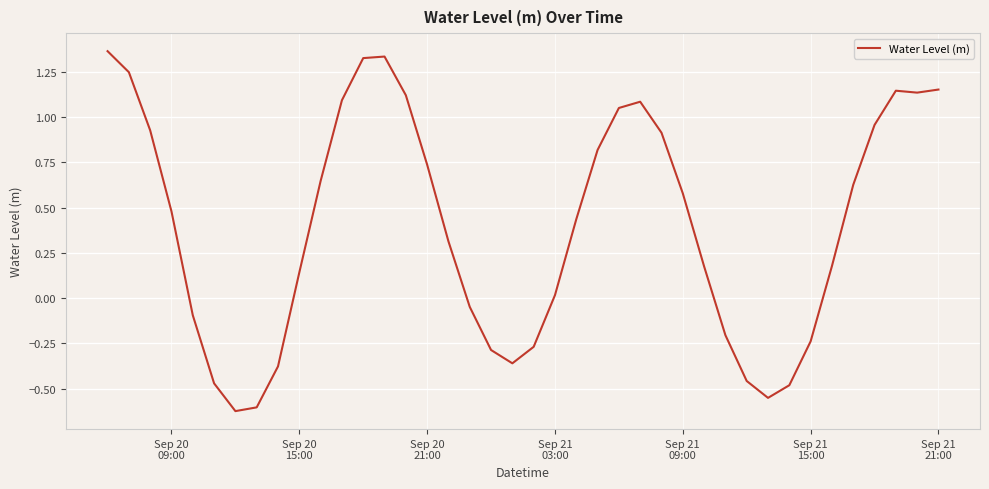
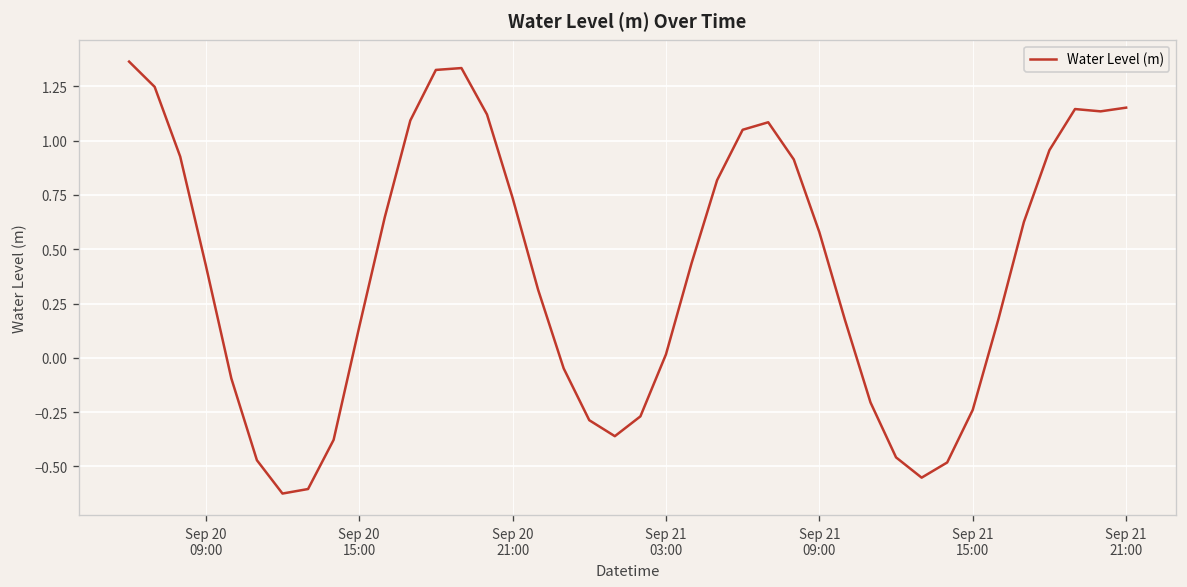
Sep 20 09:00: 0.48 -> 0.43
